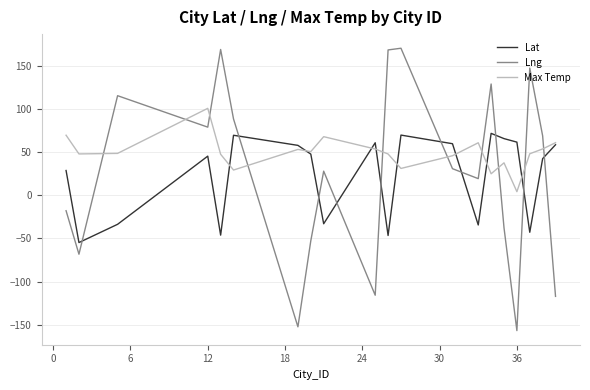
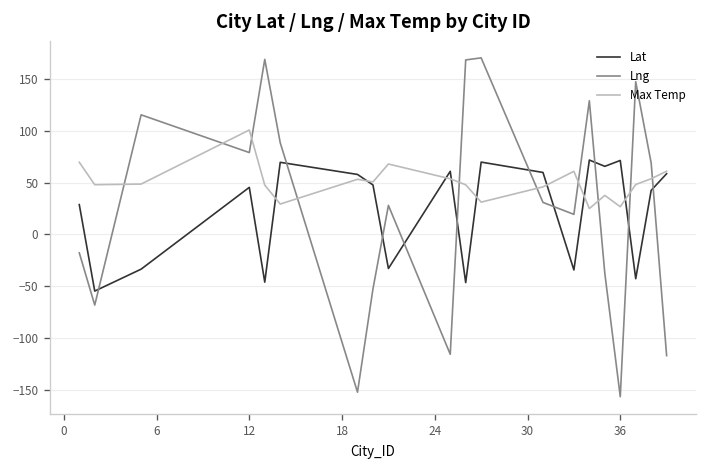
Lat, 36: 60 -> 70
Max Temp, 36: 0 -> 30
